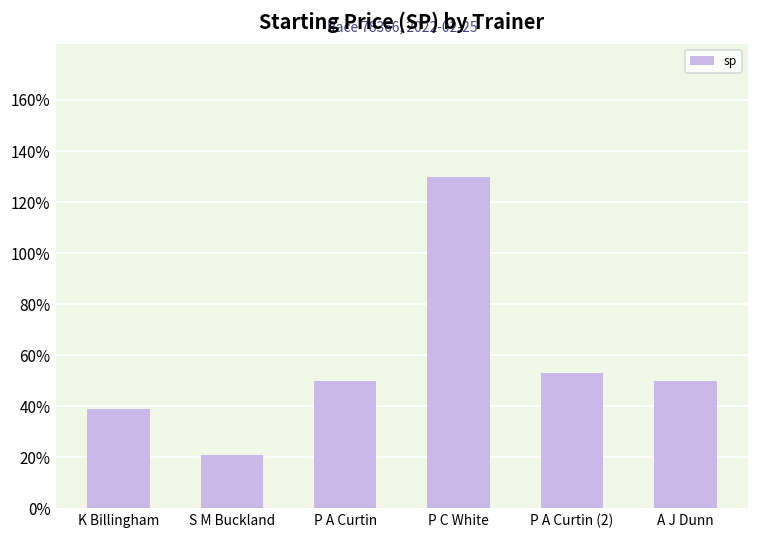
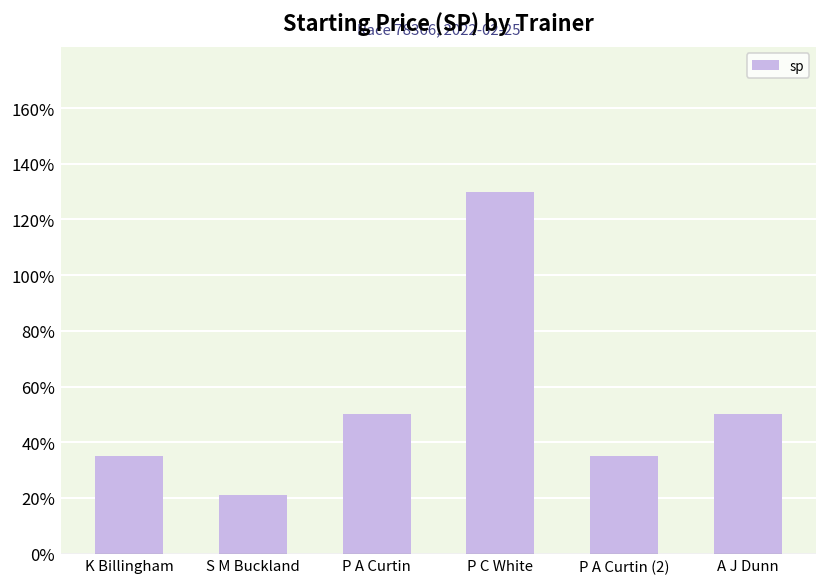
K Billingham: 39% -> 35%
P A Curtin (2): 53% -> 35%
